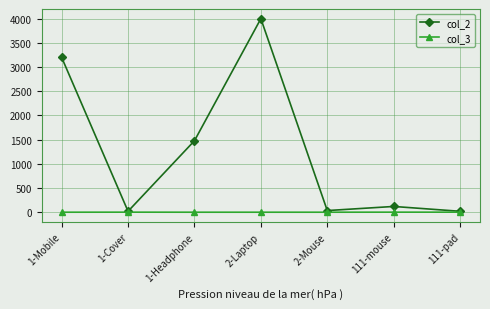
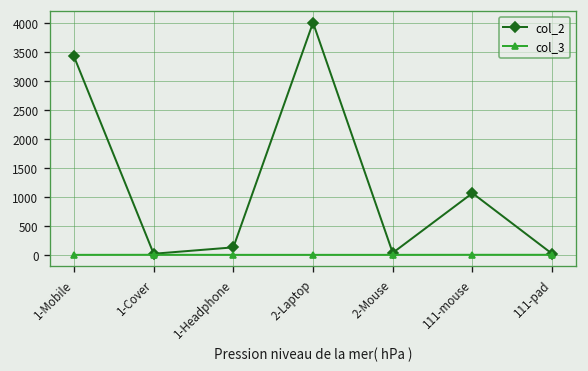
col_2, 1-Mobile: 3200 -> 3400
col_2, 1-Headphone: 1500 -> 100
col_2, 111-mouse: 100 -> 1100
